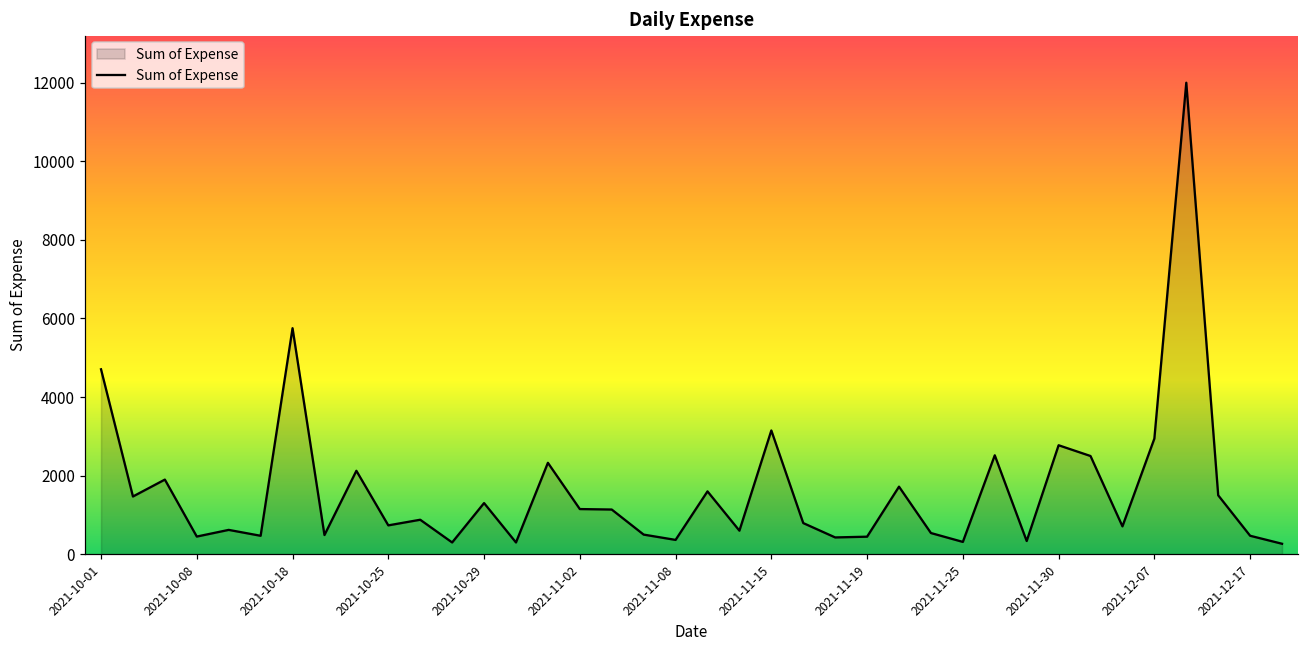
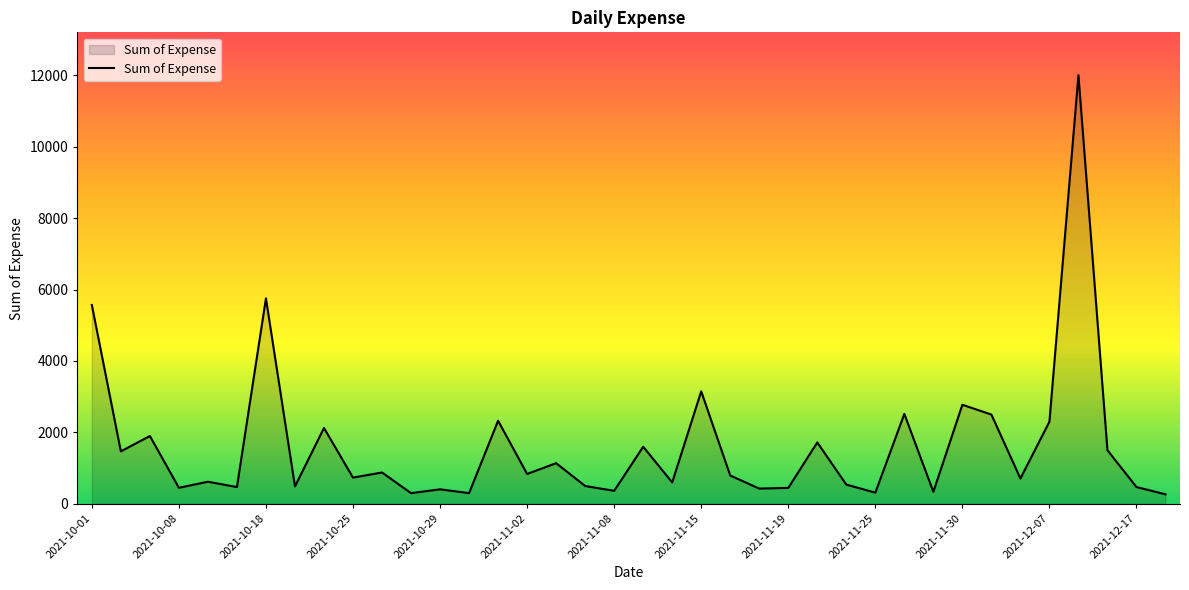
2021-10-01: 4700 -> 5600
2021-10-29: 1300 -> 400
2021-11-02: 1200 -> 800
2021-12-07: 2900 -> 2300
